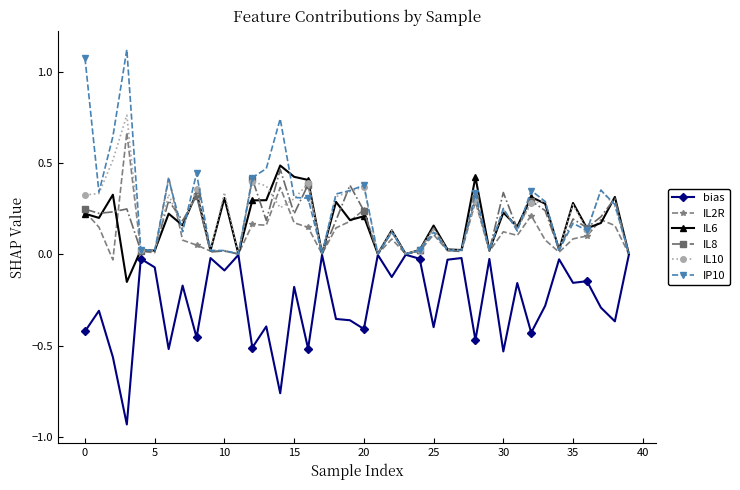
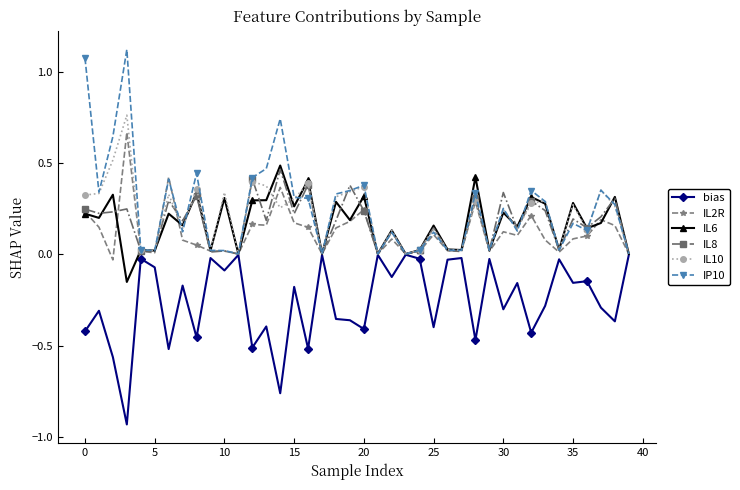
IL6, 15: 0.43 -> 0.26
IL6, 20: 0.21 -> 0.32
bias, 30: -0.53 -> -0.30
